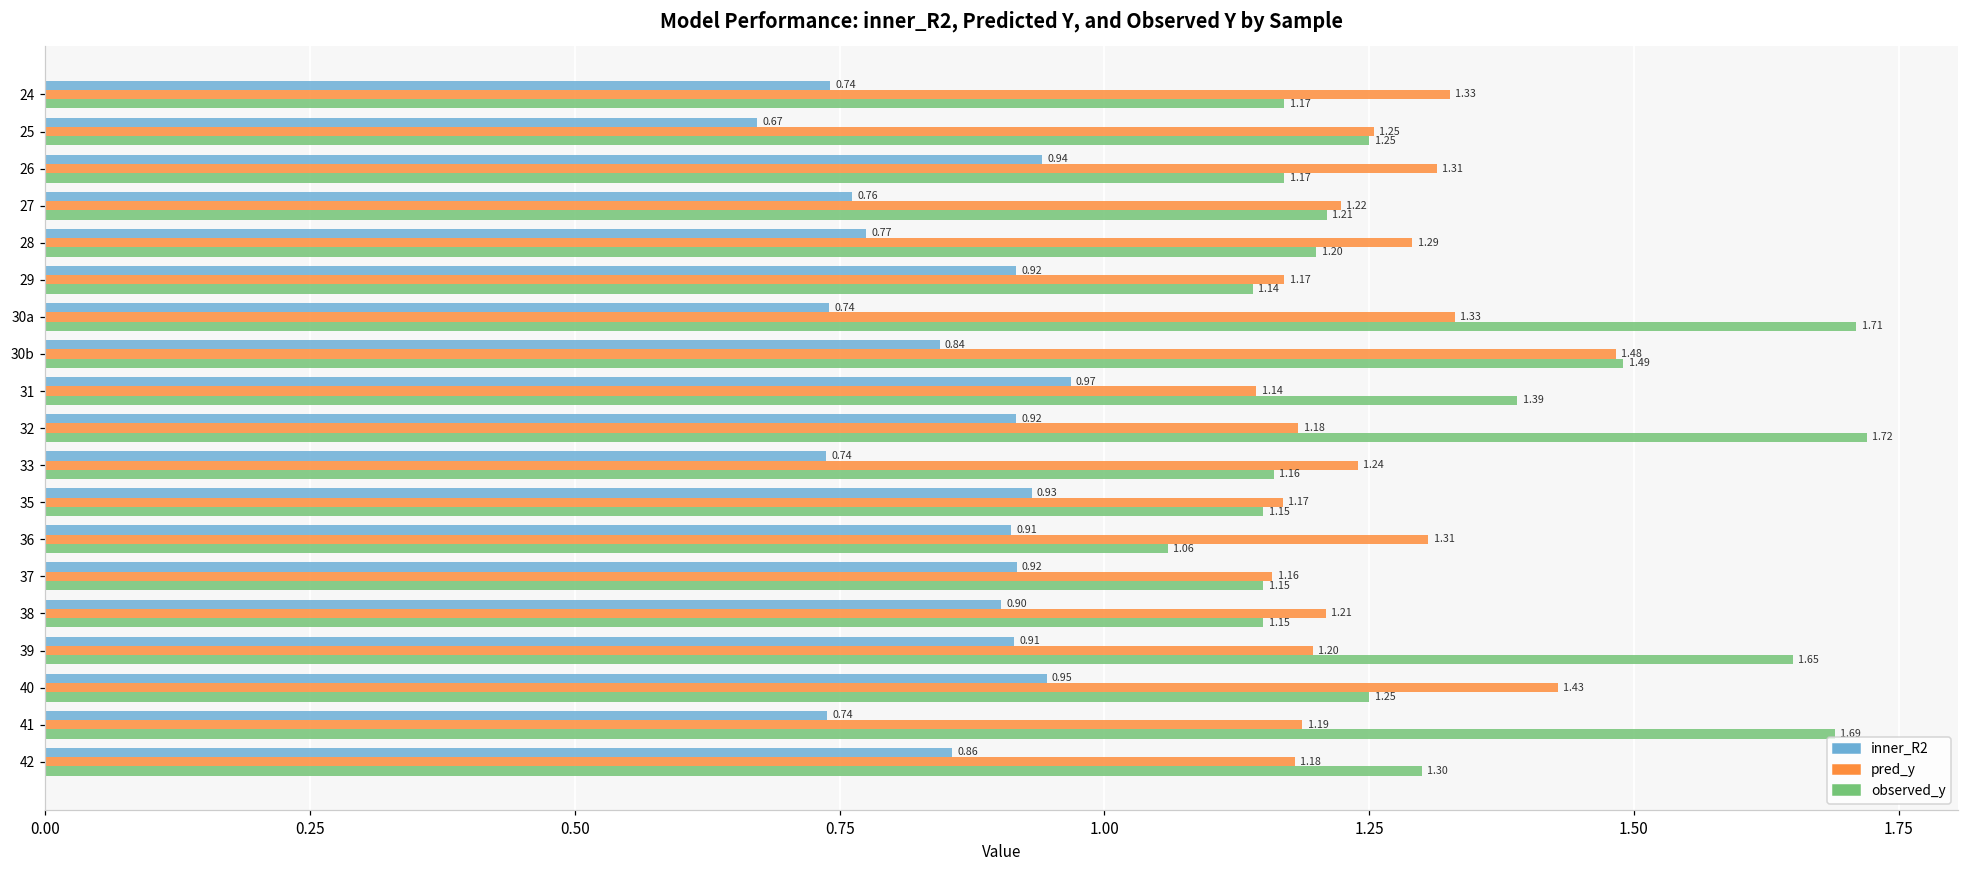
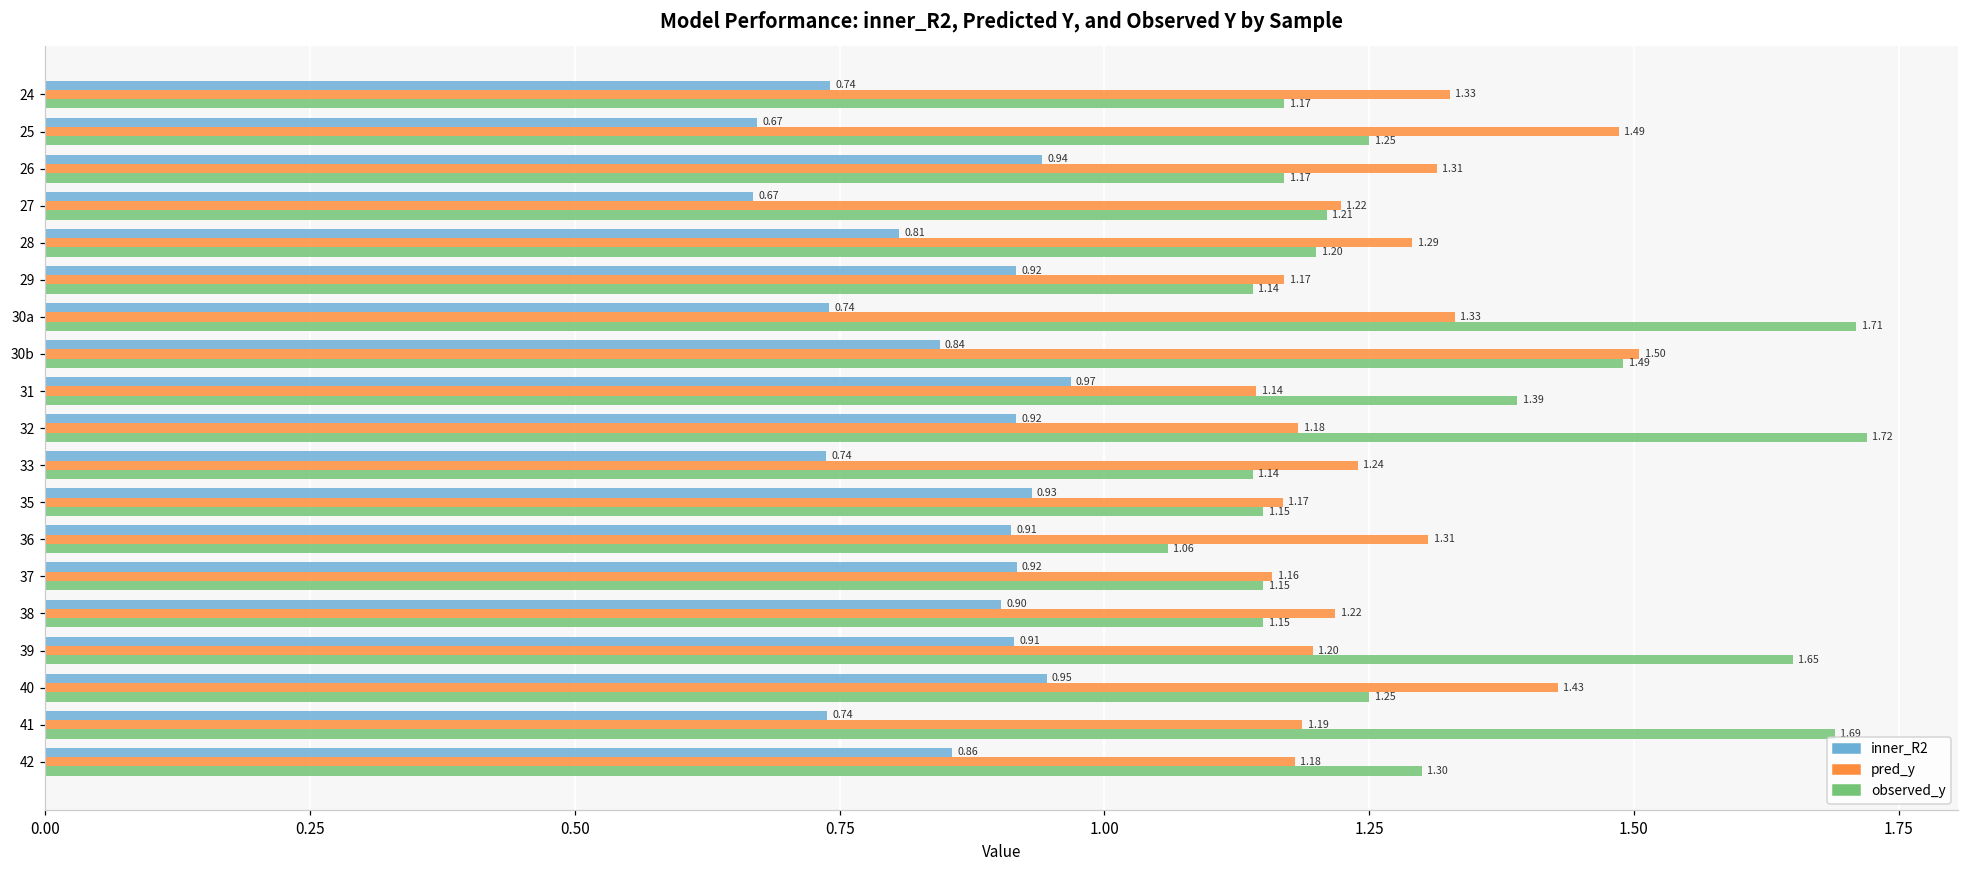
pred_y, 25: 1.25 -> 1.49
inner_R2, 27: 0.76 -> 0.67
inner_R2, 28: 0.77 -> 0.81
pred_y, 30b: 1.48 -> 1.50
observed_y, 33: 1.16 -> 1.14
pred_y, 38: 1.21 -> 1.22
